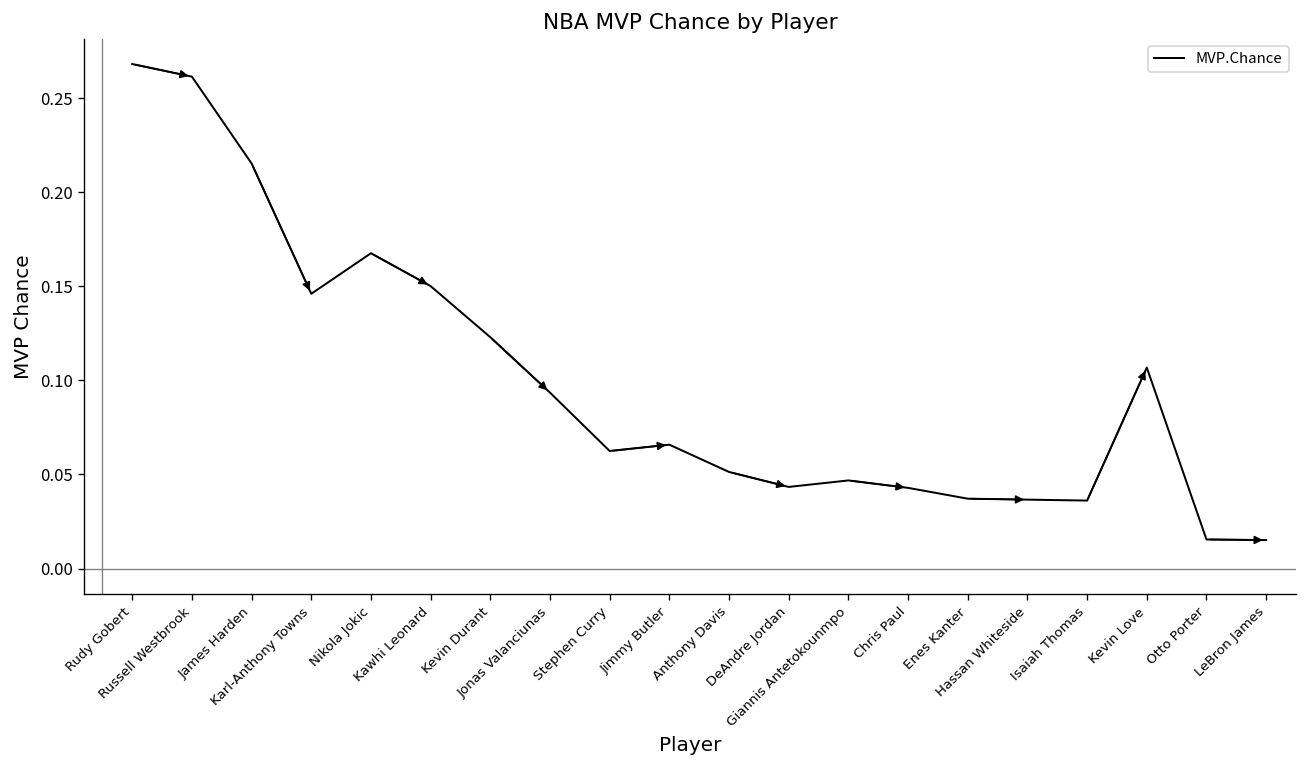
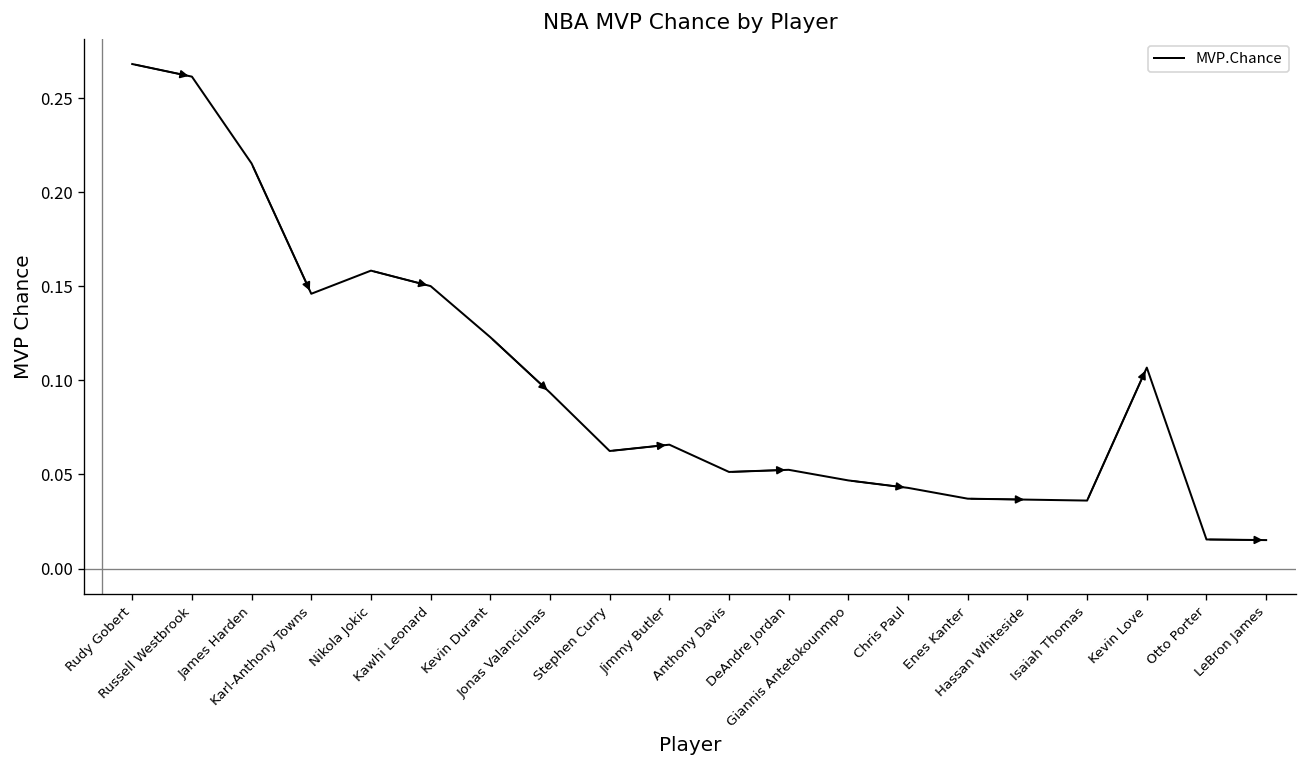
Nikola Jokic: 0.168 -> 0.158
DeAndre Jordan: 0.043 -> 0.052
